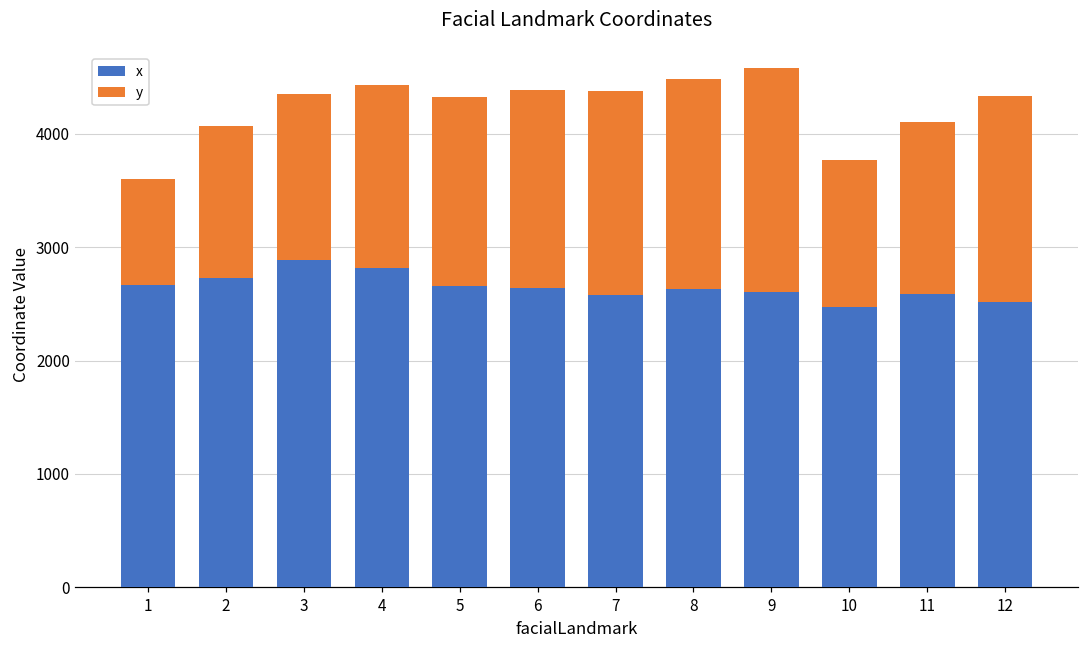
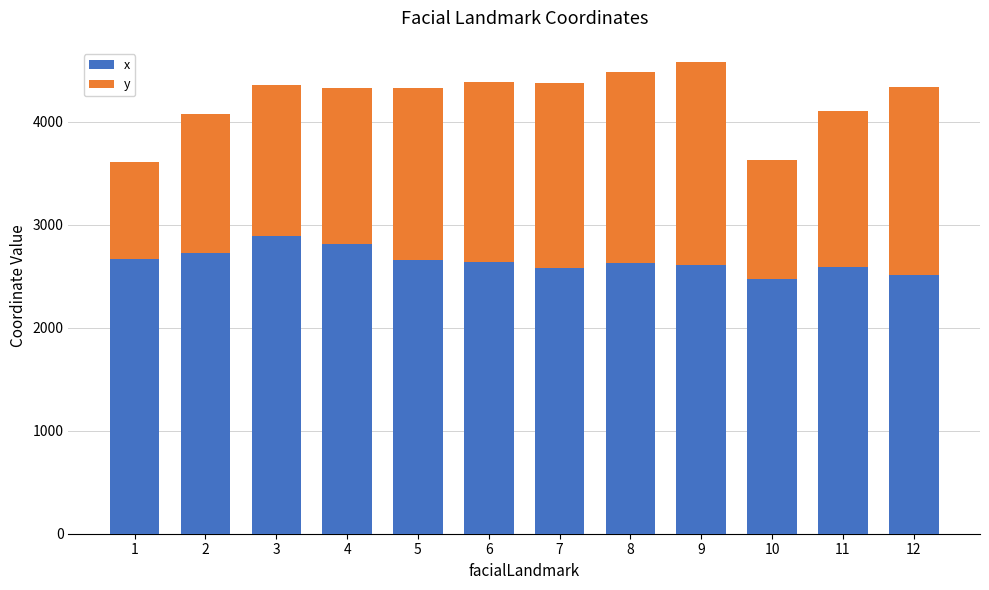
y, 4: 1620 -> 1510
y, 10: 1290 -> 1160
